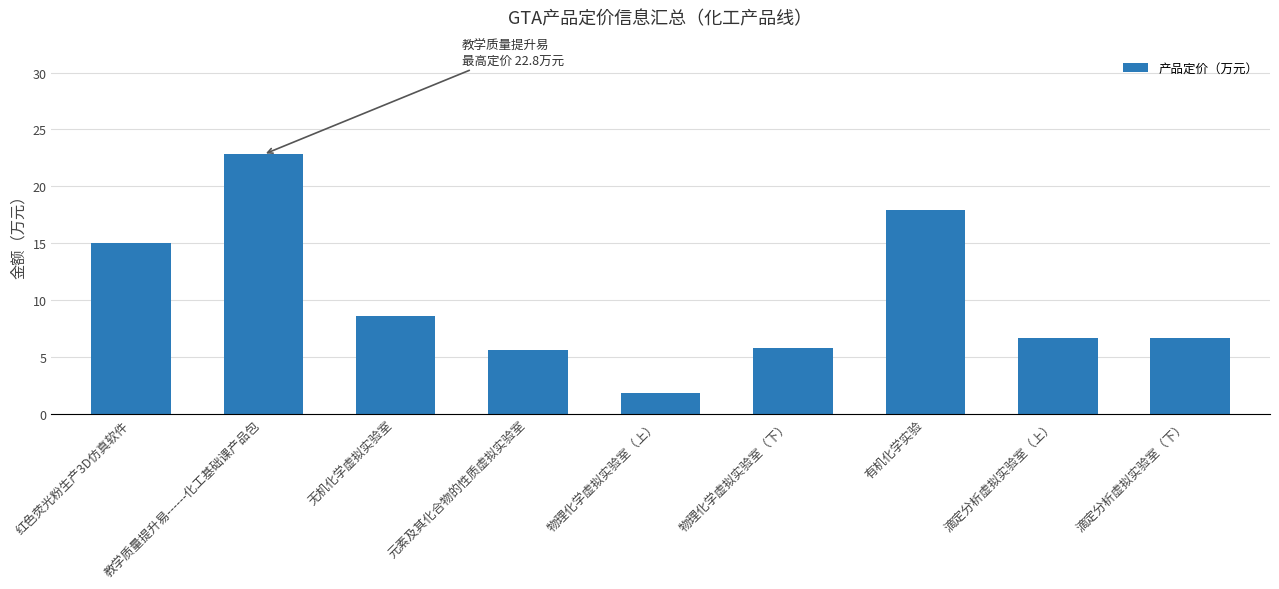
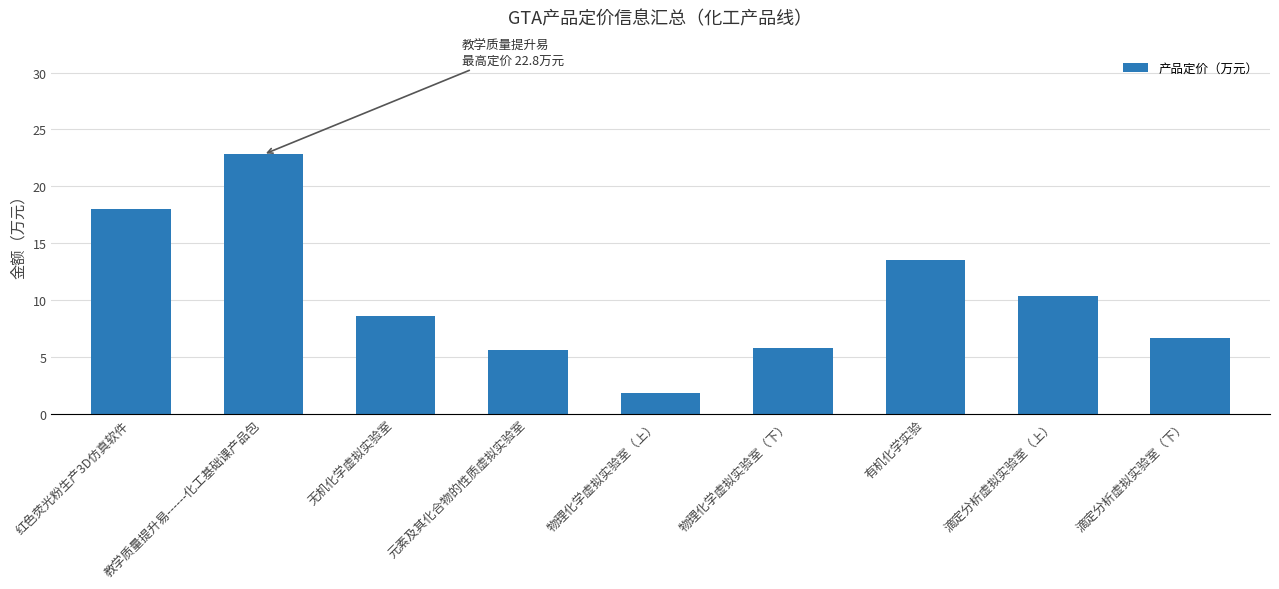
红色荧光粉生产3D仿真软件: 15 -> 18
有机化学实验: 17.9 -> 13.5
滴定分析虚拟实验室（上）: 6.7 -> 10.4
